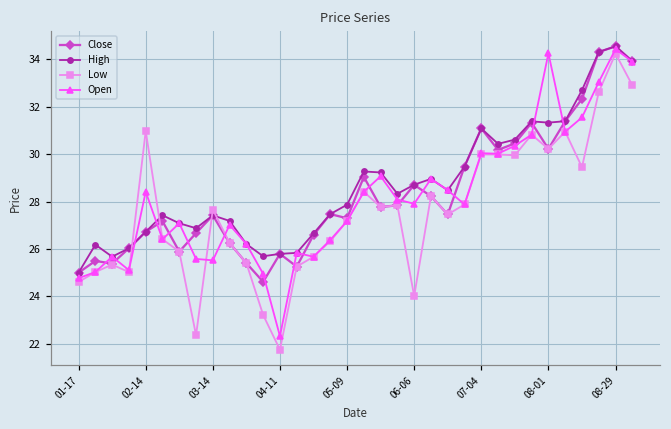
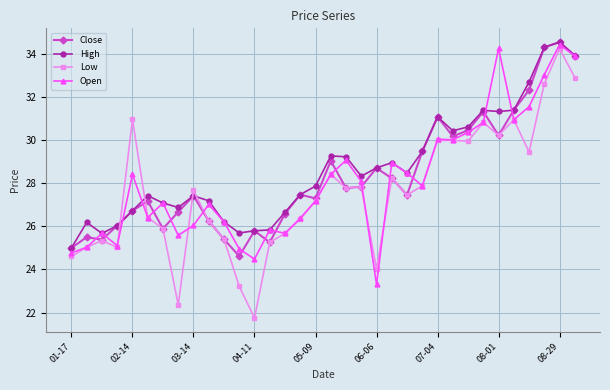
Open, 03-14: 25.5 -> 26.0
Open, 04-11: 22.3 -> 24.5
Open, 06-06: 27.9 -> 23.3
